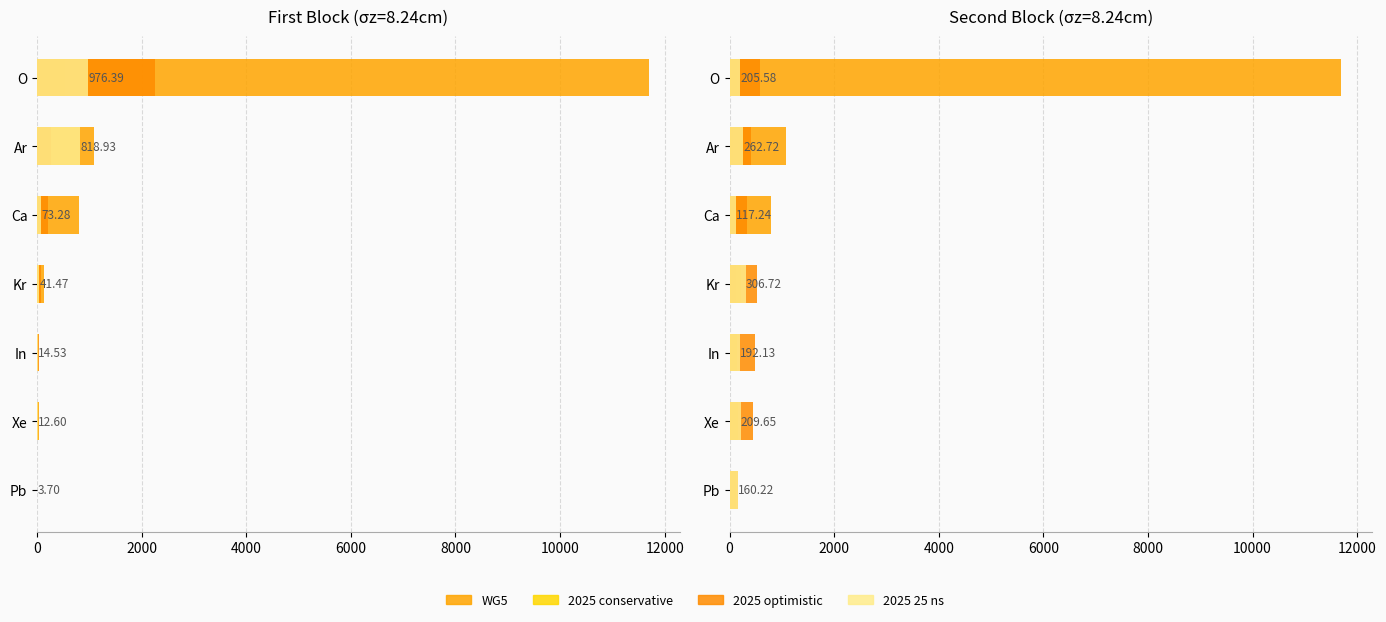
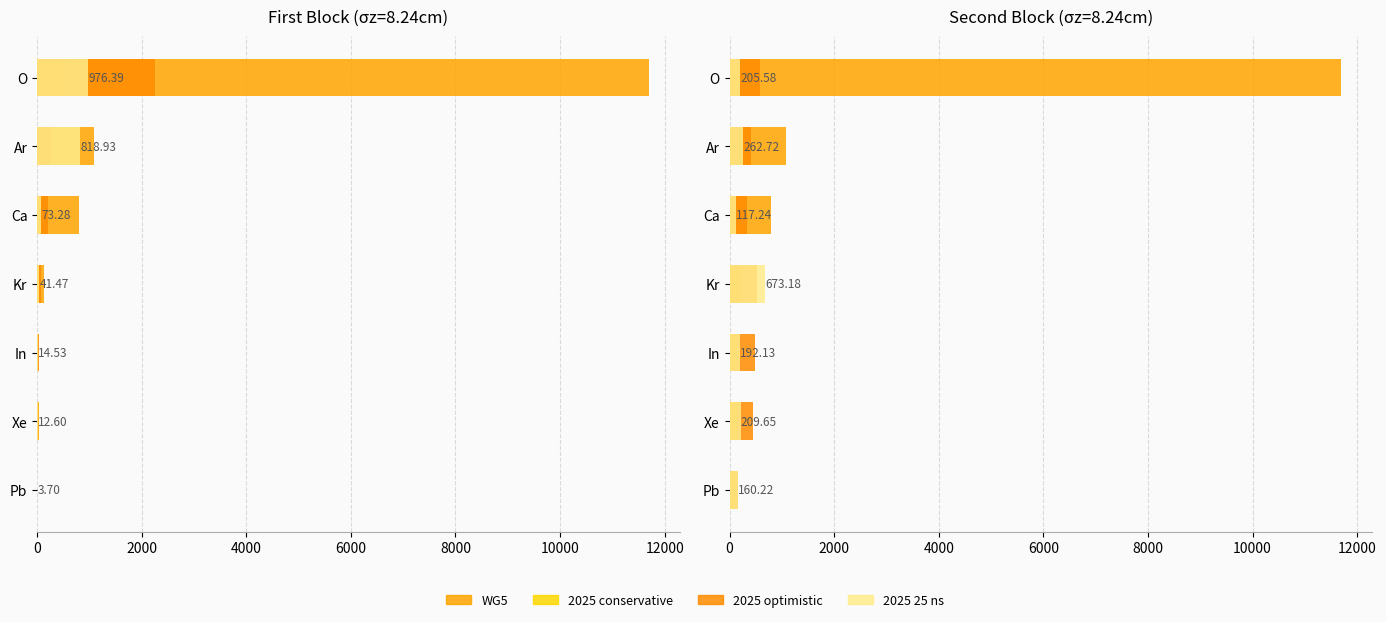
Second Block (σz=8.24cm), 2025 25 ns, Kr: 306.72 -> 673.18
